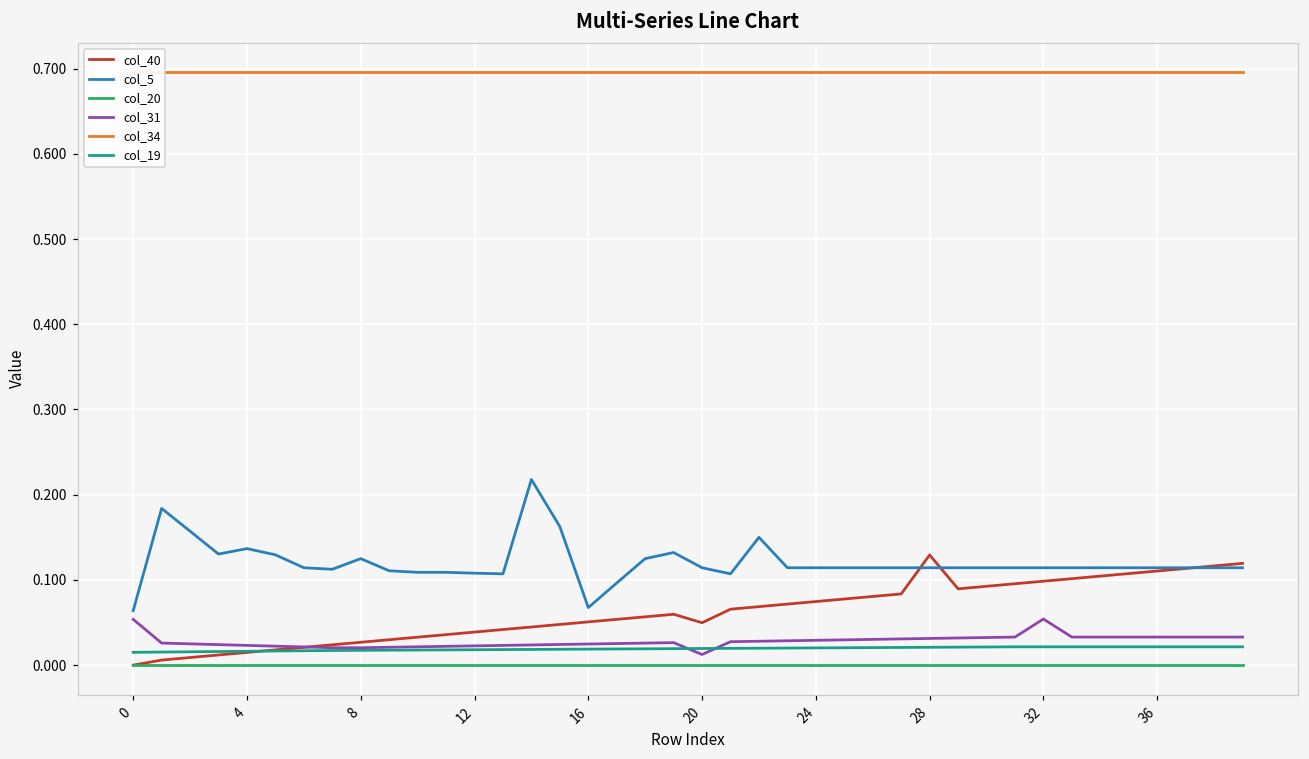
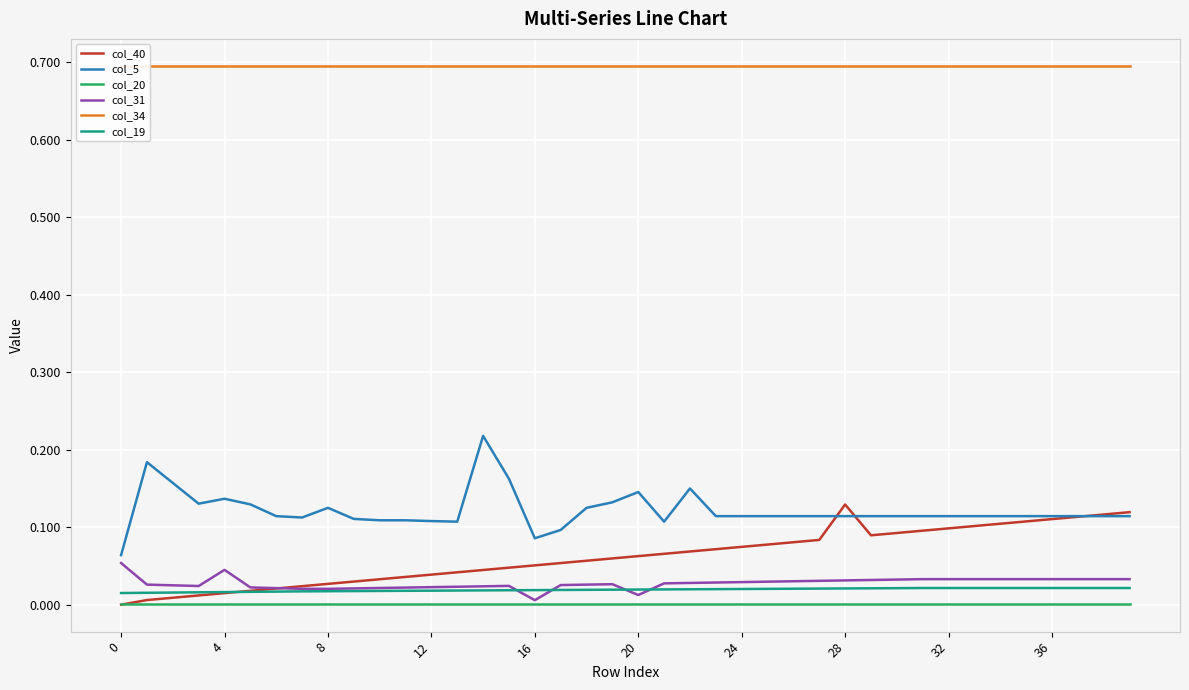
col_31, 4: 0.02 -> 0.04
col_5, 16: 0.07 -> 0.09
col_31, 16: 0.02 -> 0.01
col_40, 20: 0.05 -> 0.06
col_5, 20: 0.11 -> 0.15
col_31, 32: 0.05 -> 0.03
